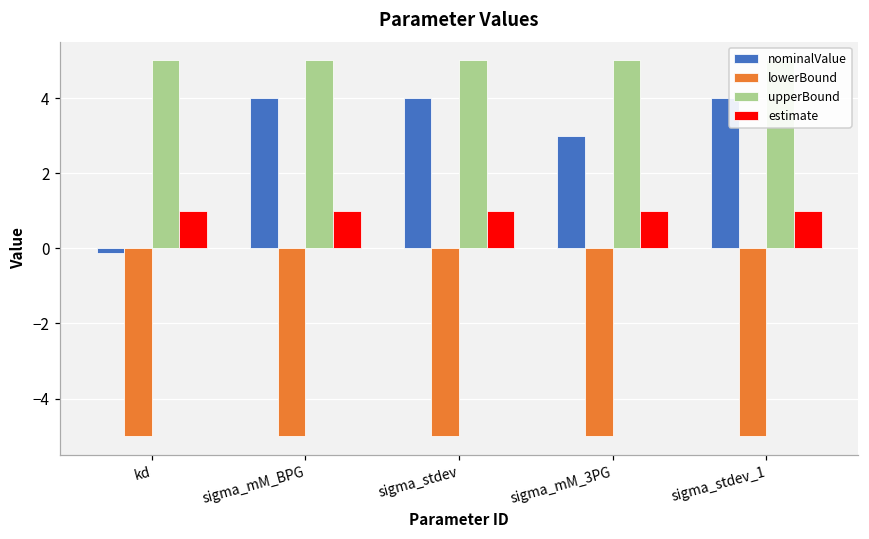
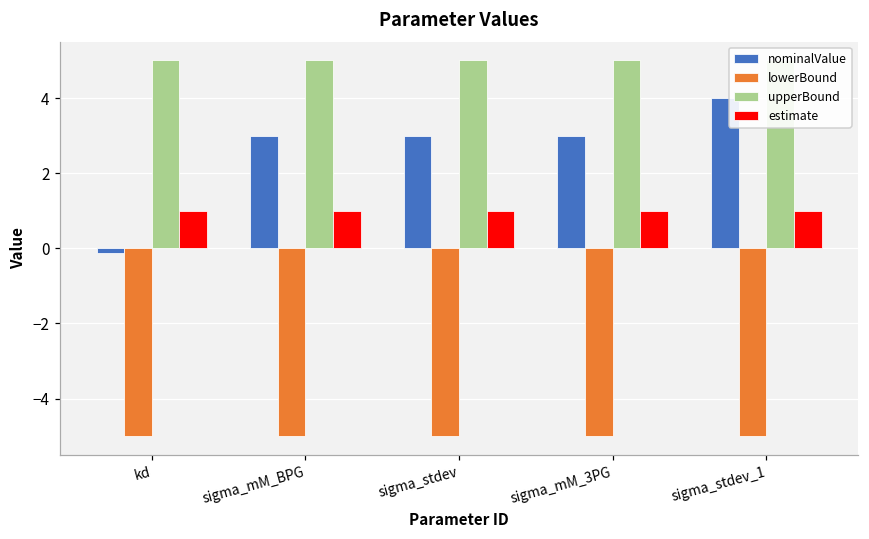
nominalValue, sigma_mM_BPG: 4 -> 3
nominalValue, sigma_stdev: 4 -> 3
